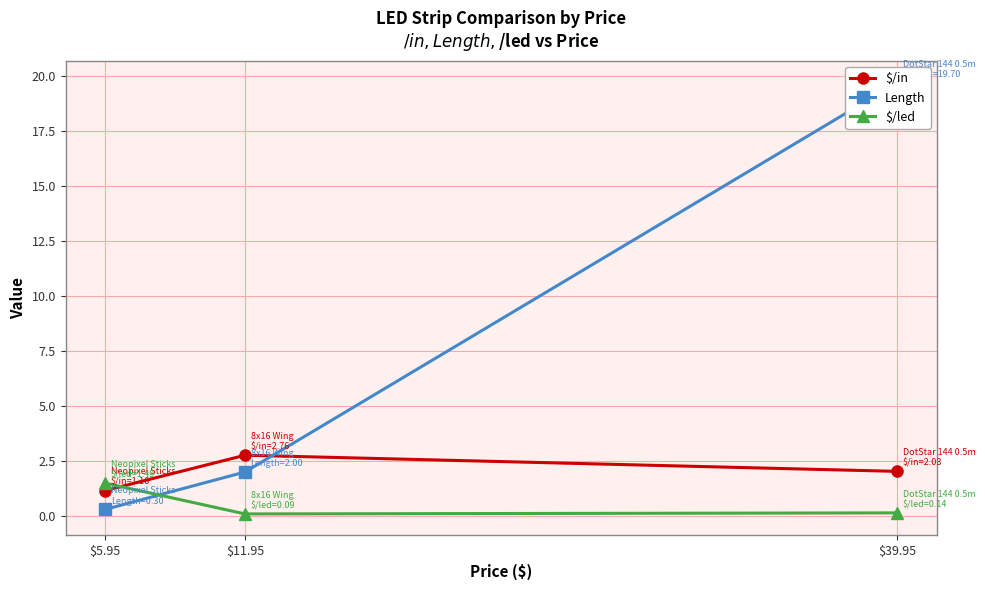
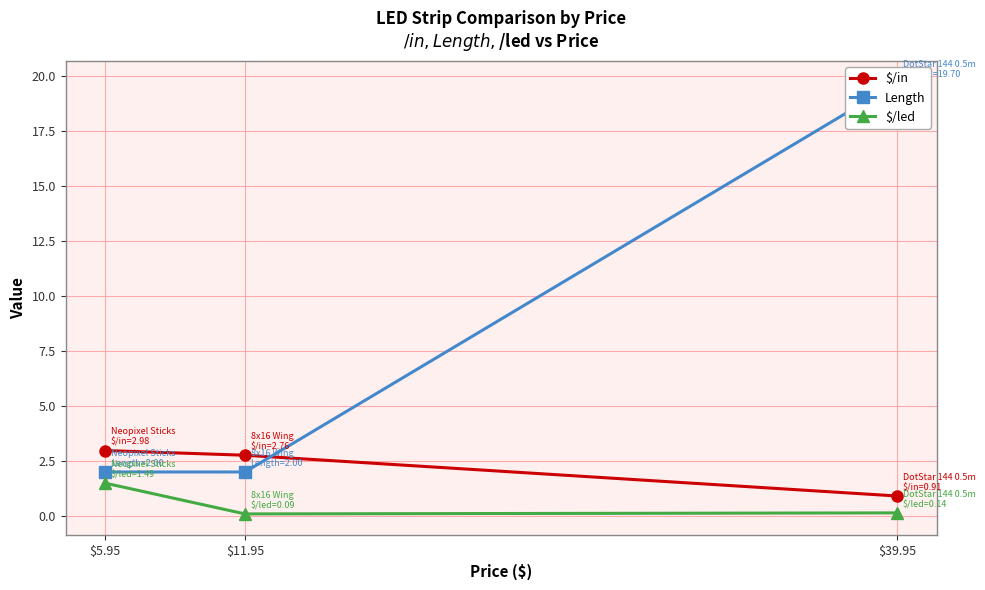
$/in, $5.95: 1.16 -> 2.98
Length, $5.95: 0.30 -> 2.00
$/in, $39.95: 2.03 -> 0.91
